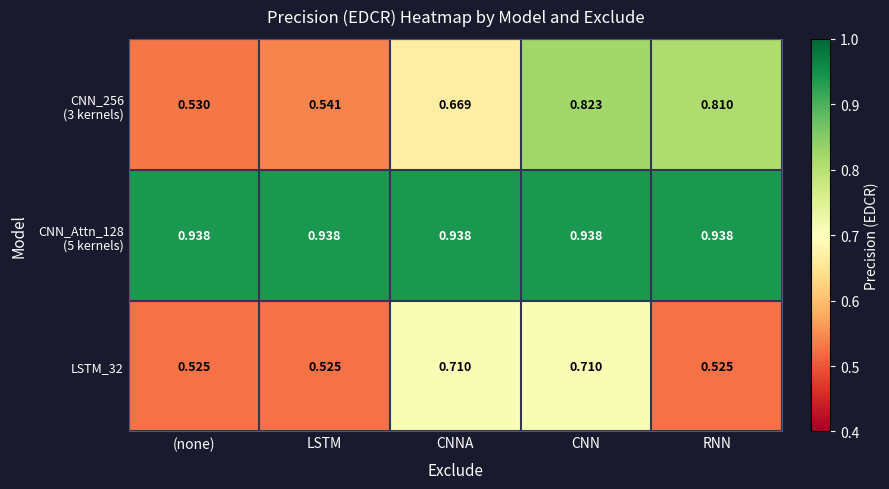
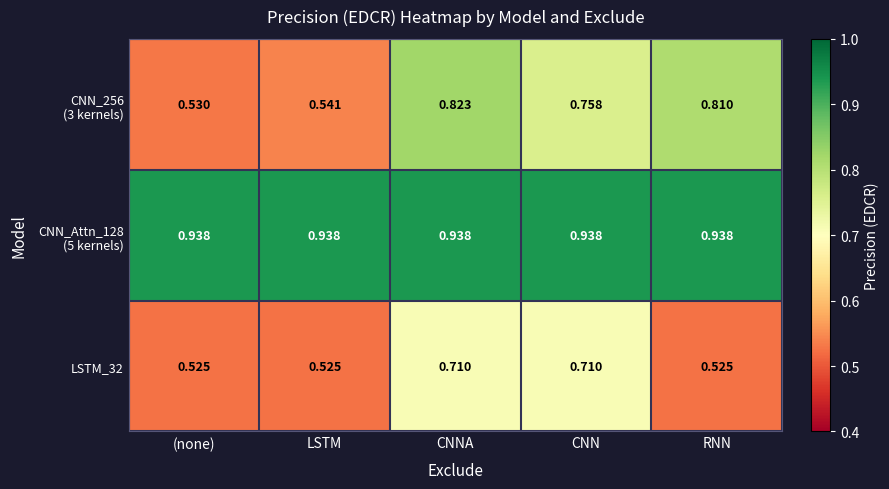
CNN_256 (3 kernels), CNNA: 0.669 -> 0.823
CNN_256 (3 kernels), CNN: 0.823 -> 0.758
